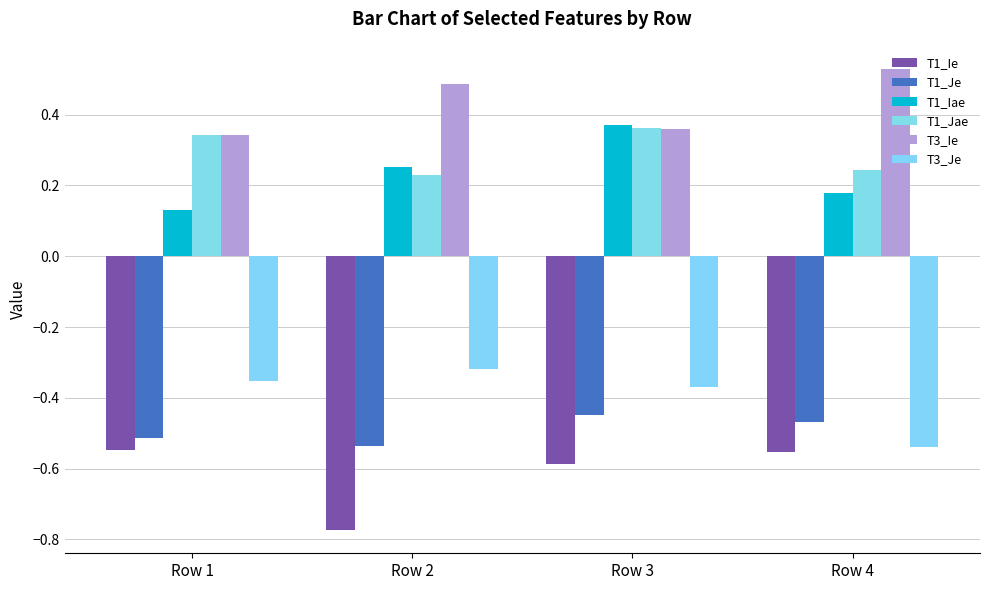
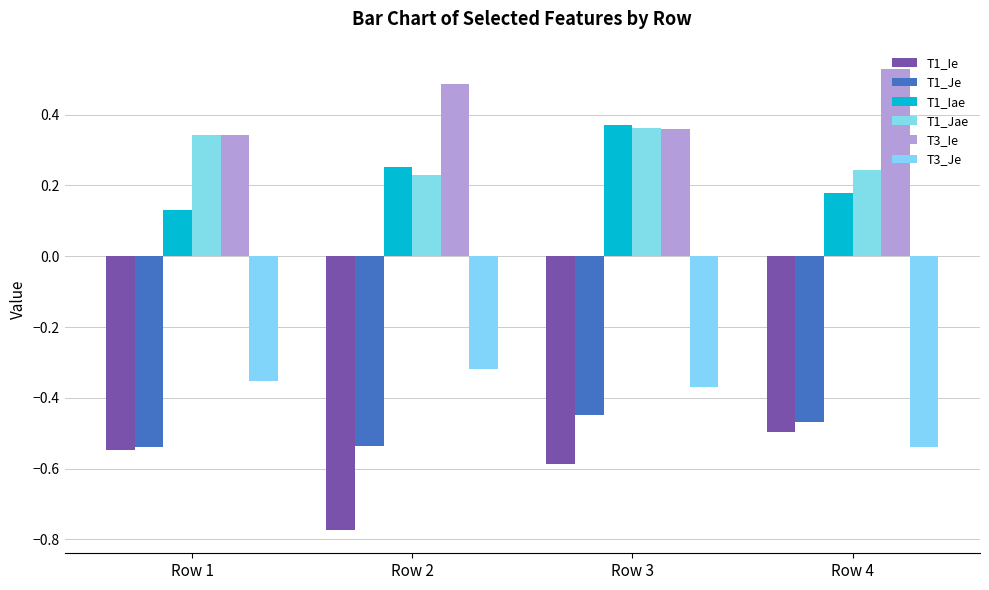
T1_Je, Row 1: -0.51 -> -0.54
T1_Ie, Row 4: -0.55 -> -0.50
